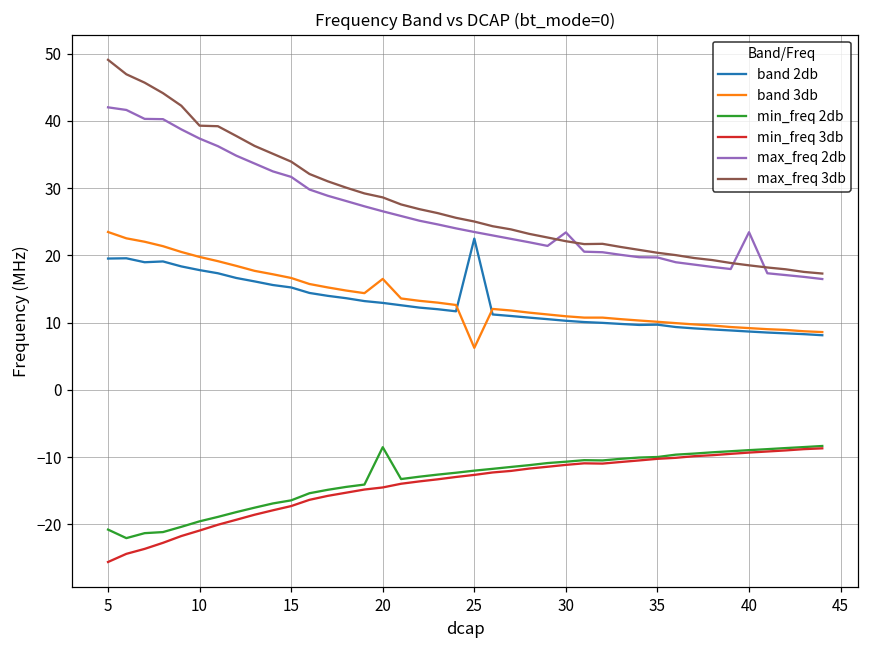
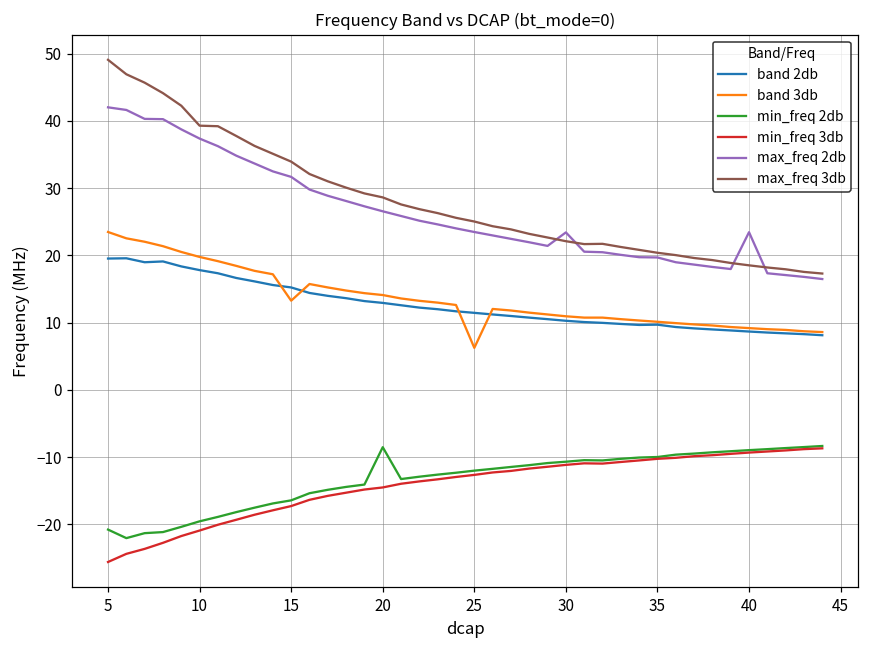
band 3db, 15: 17 -> 13
band 3db, 20: 17 -> 14
band 2db, 25: 23 -> 11
